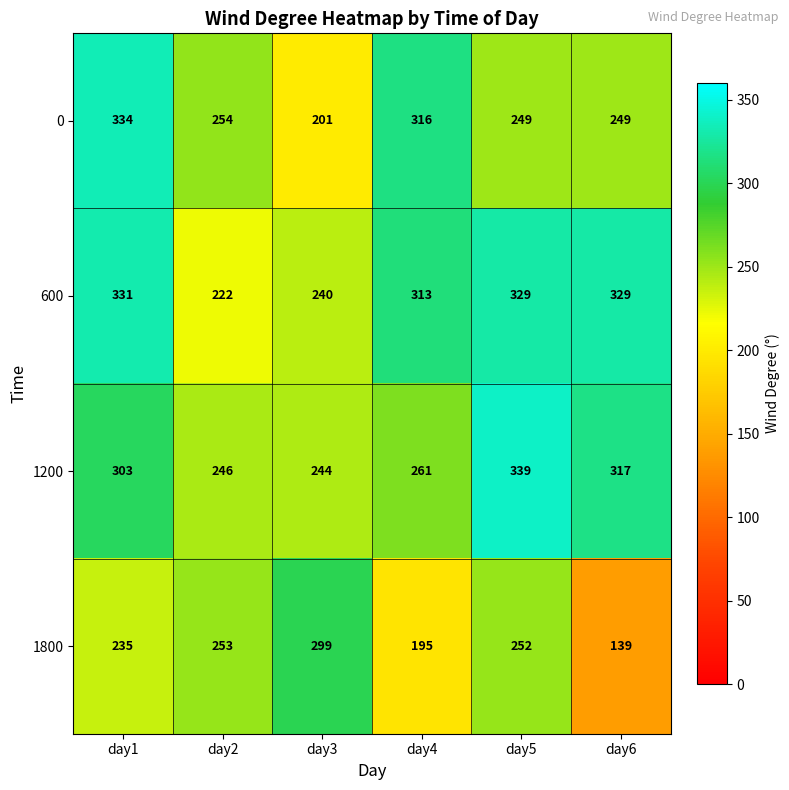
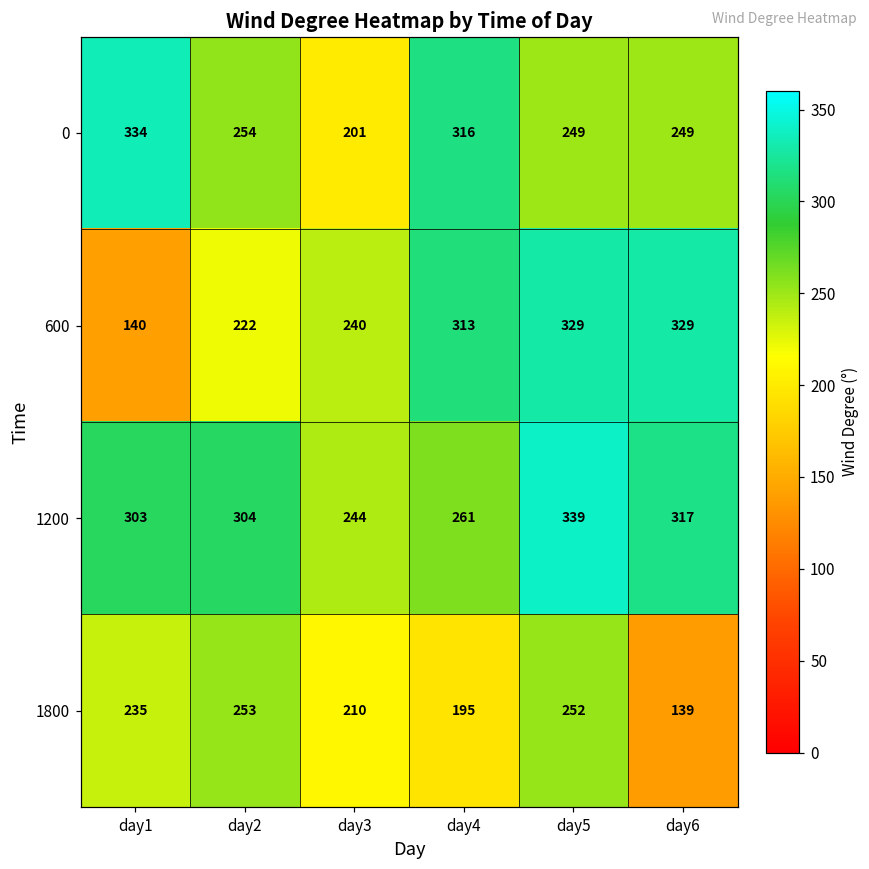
600, day1: 331 -> 140
1200, day2: 246 -> 304
1800, day3: 299 -> 210
